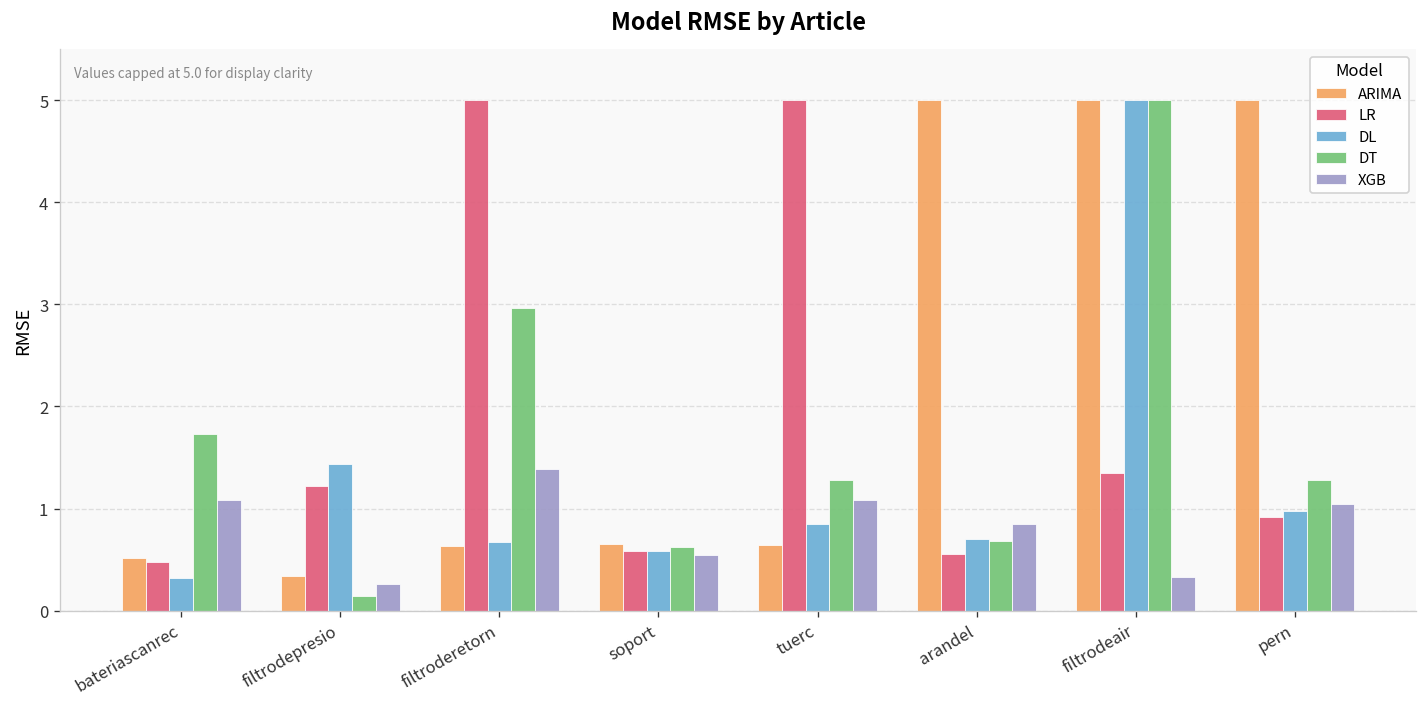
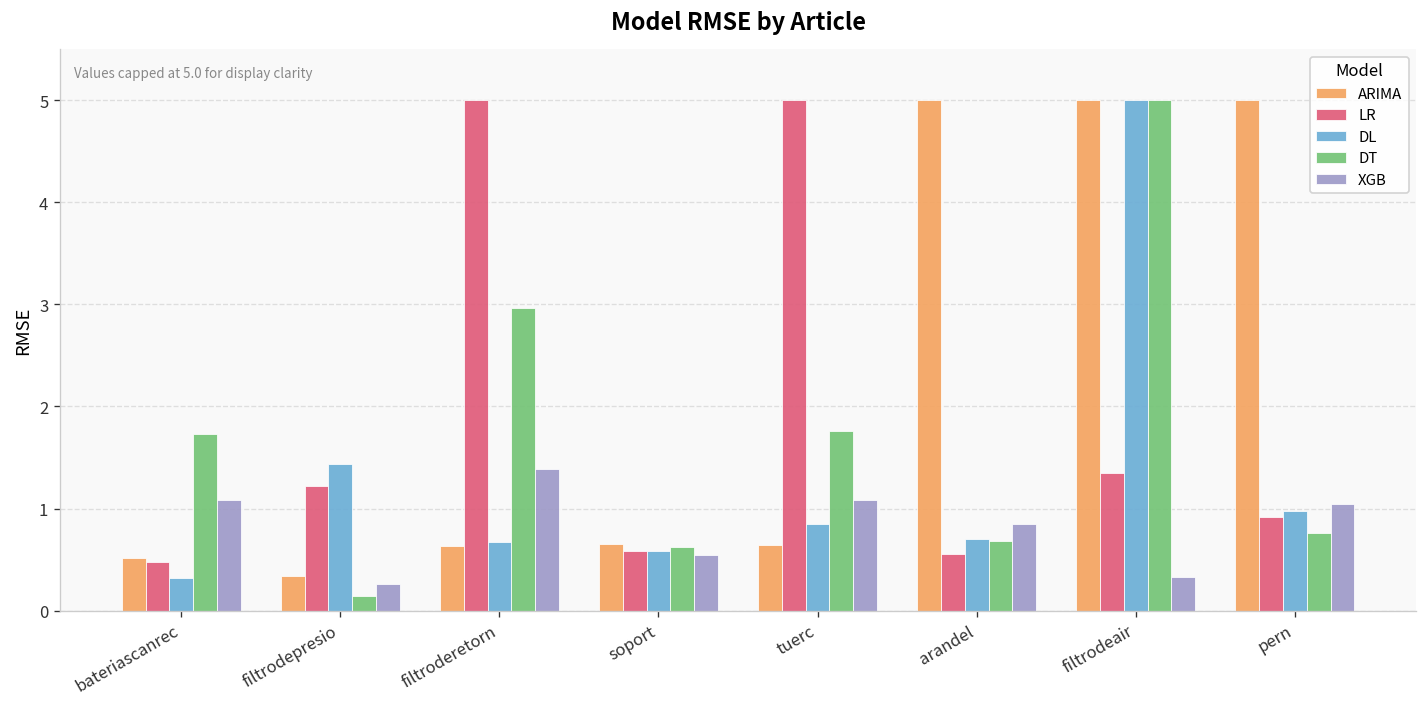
DT, tuerc: 1.3 -> 1.8
DT, pern: 1.3 -> 0.8
